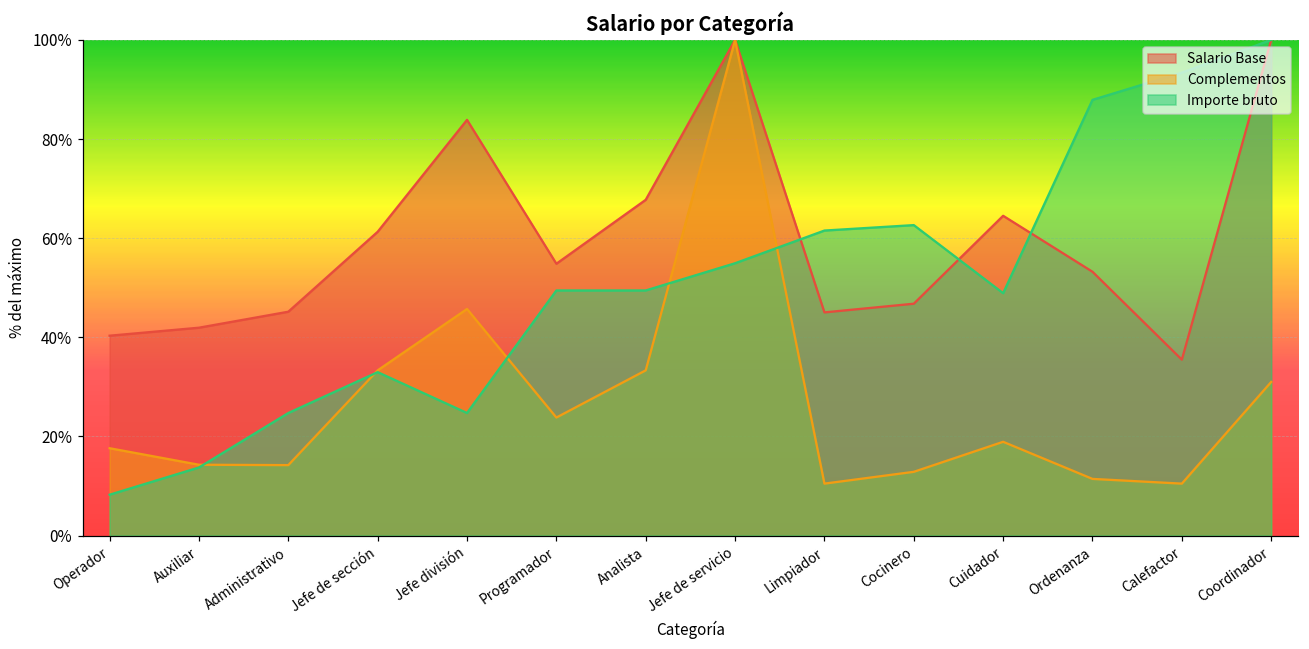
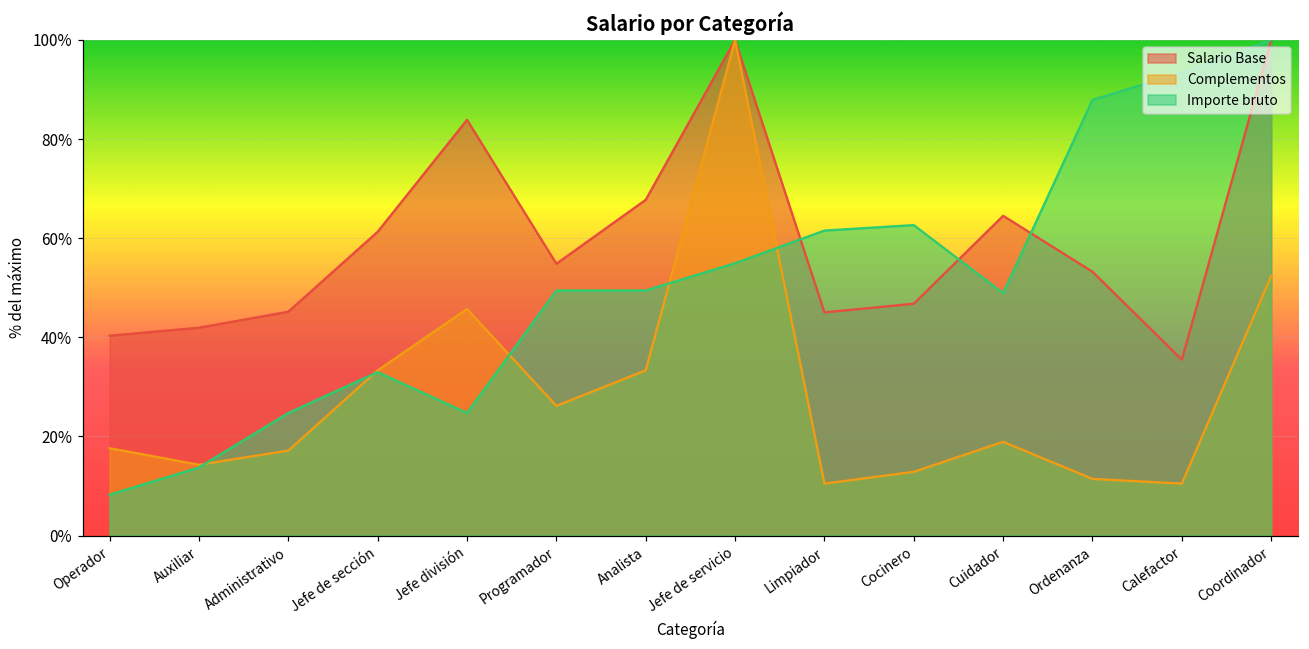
Complementos, Administrativo: 14% -> 17%
Complementos, Programador: 24% -> 26%
Complementos, Coordinador: 31% -> 52%
